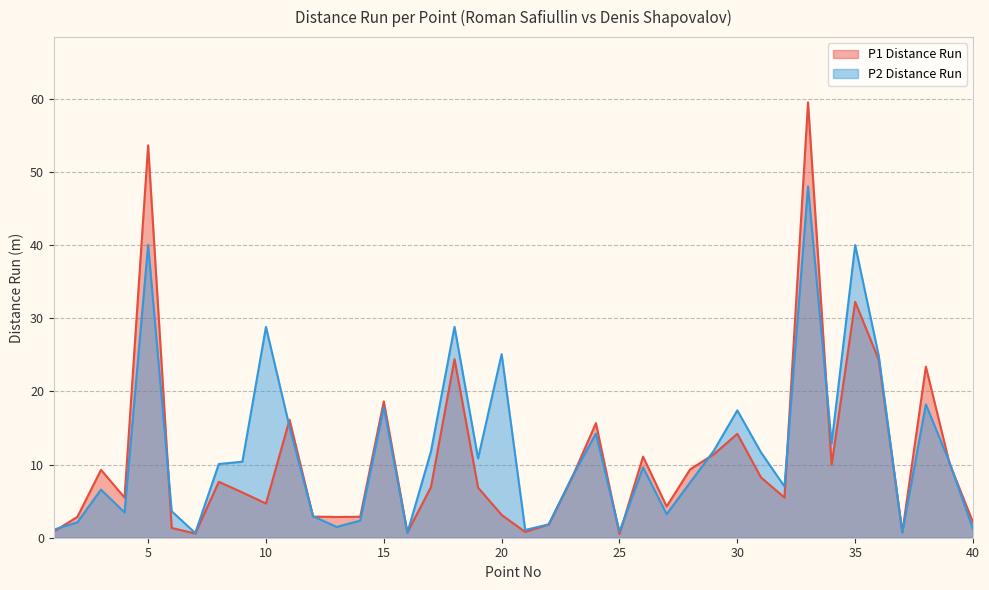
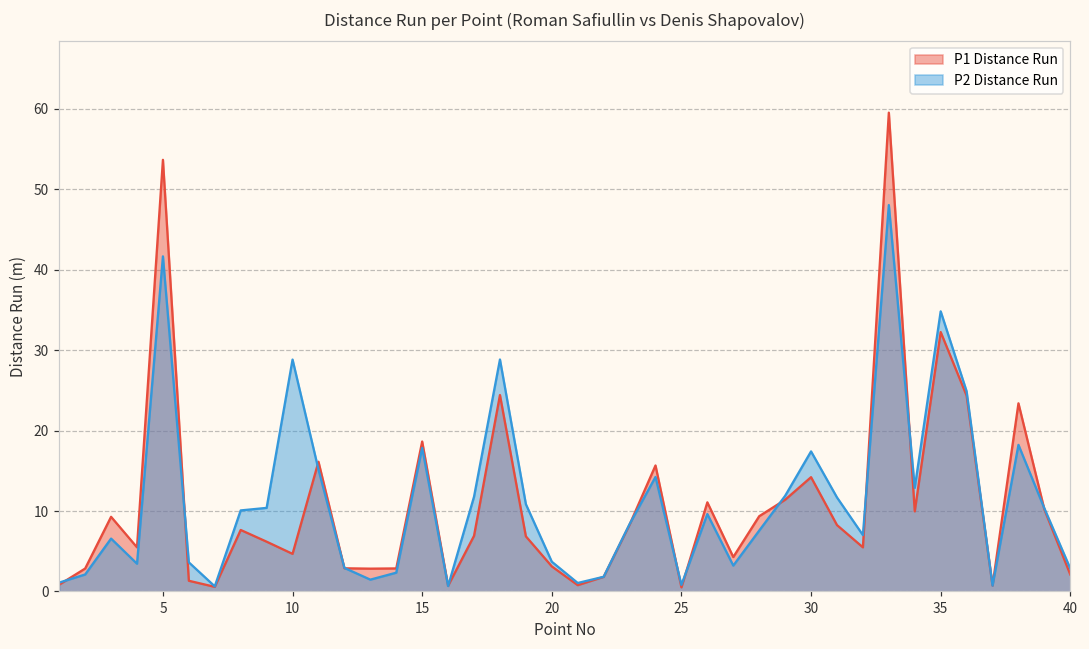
P2 Distance Run, 5: 40 -> 42
P2 Distance Run, 20: 25 -> 4
P2 Distance Run, 35: 40 -> 35
P2 Distance Run, 40: 1 -> 3
